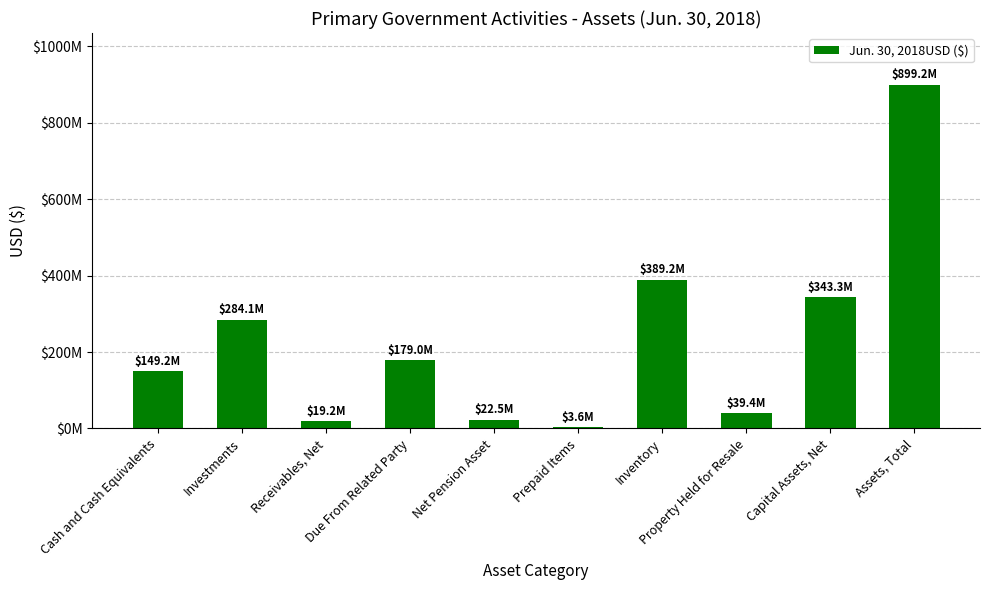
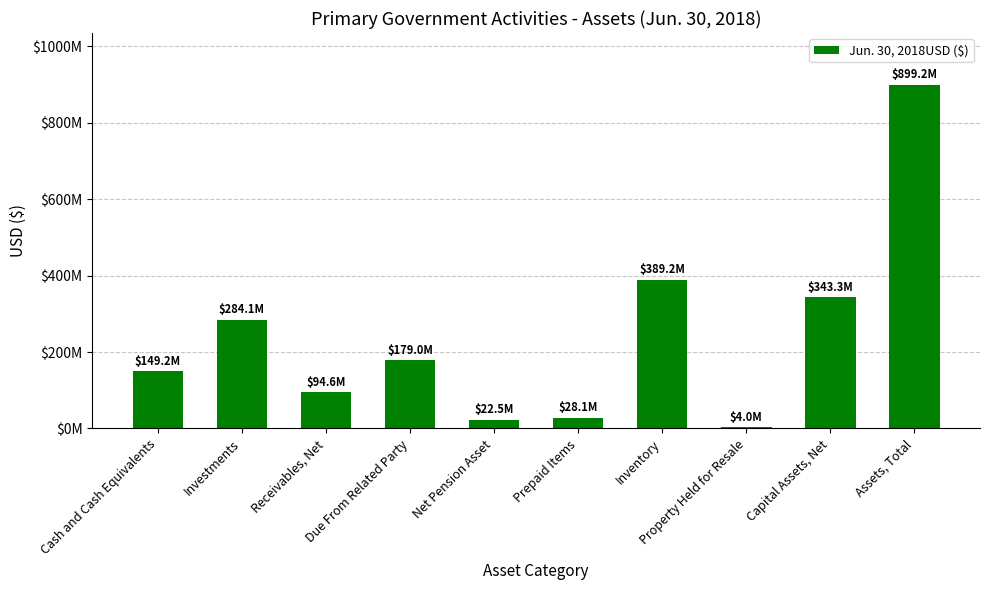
Receivables, Net: $19.2M -> $94.6M
Prepaid Items: $3.6M -> $28.1M
Property Held for Resale: $39.4M -> $4.0M
